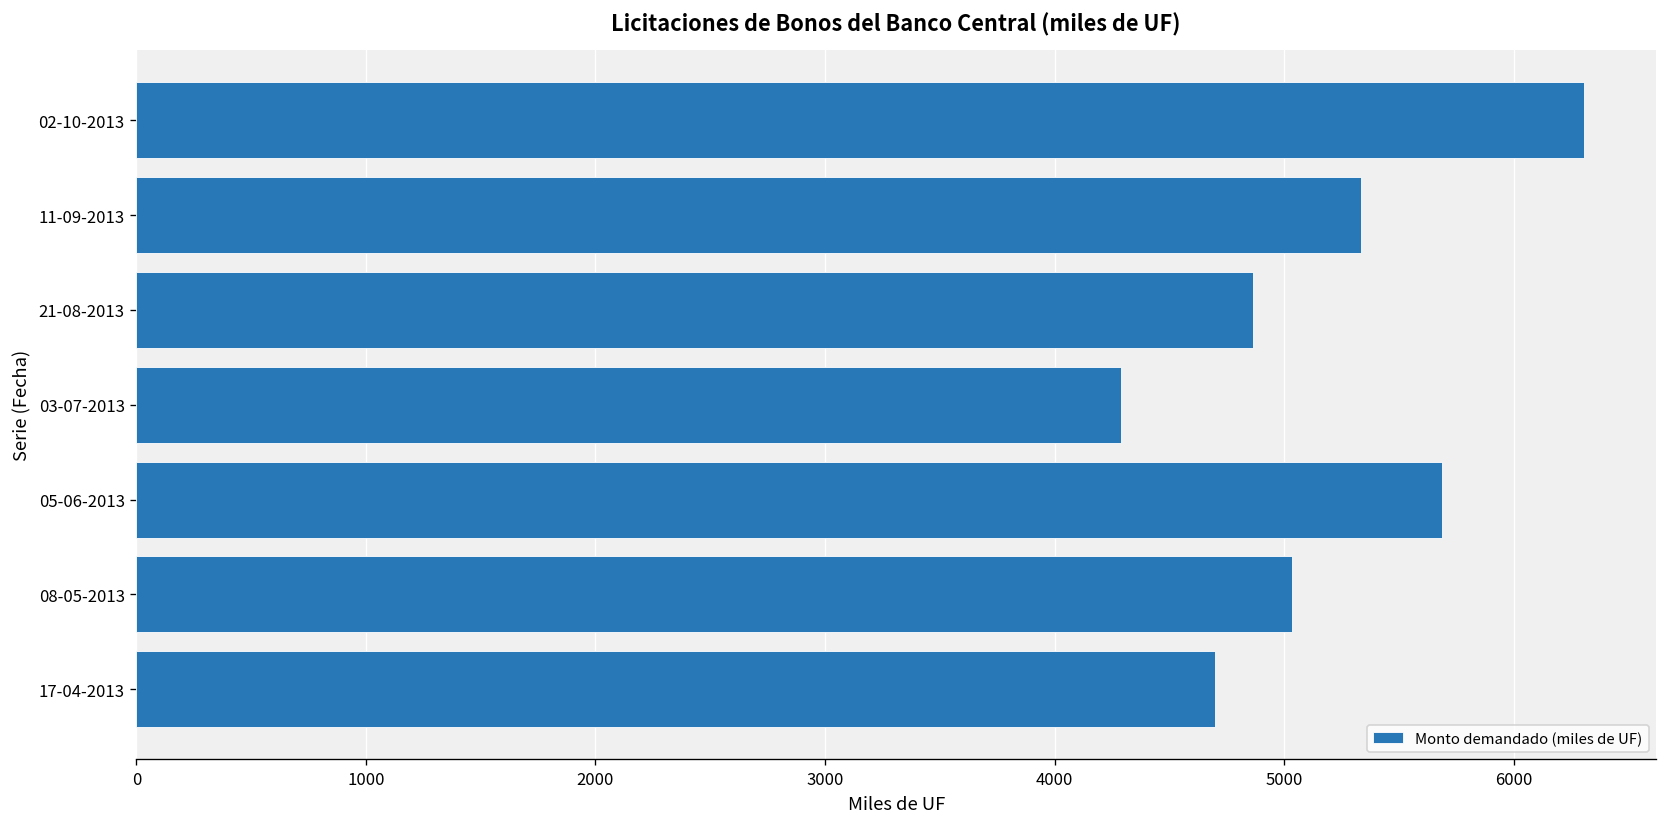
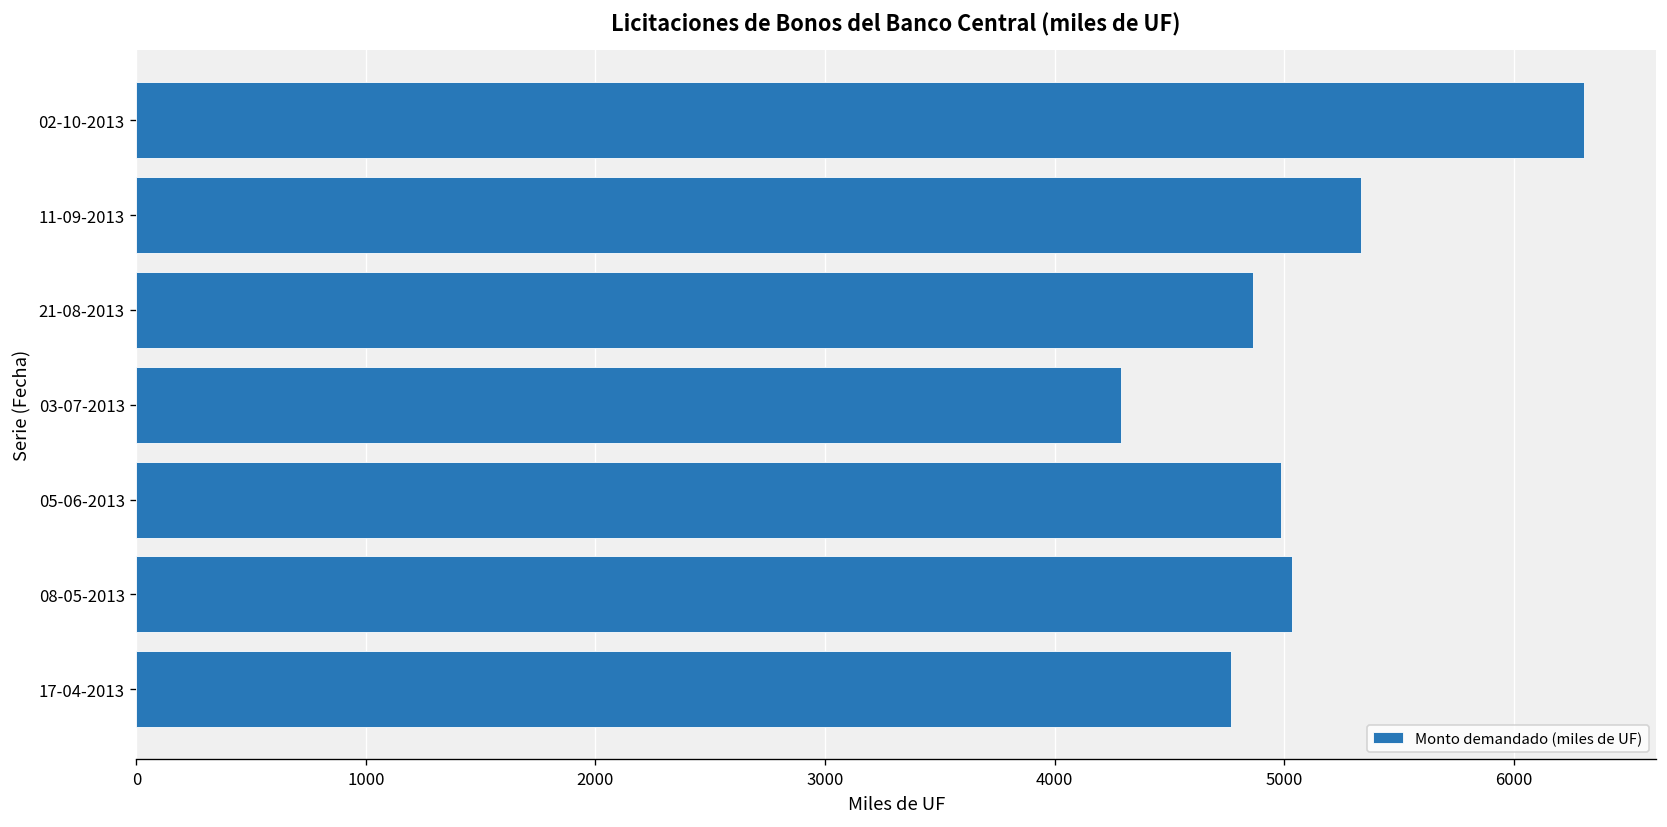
05-06-2013: 5690 -> 4990
17-04-2013: 4700 -> 4770
